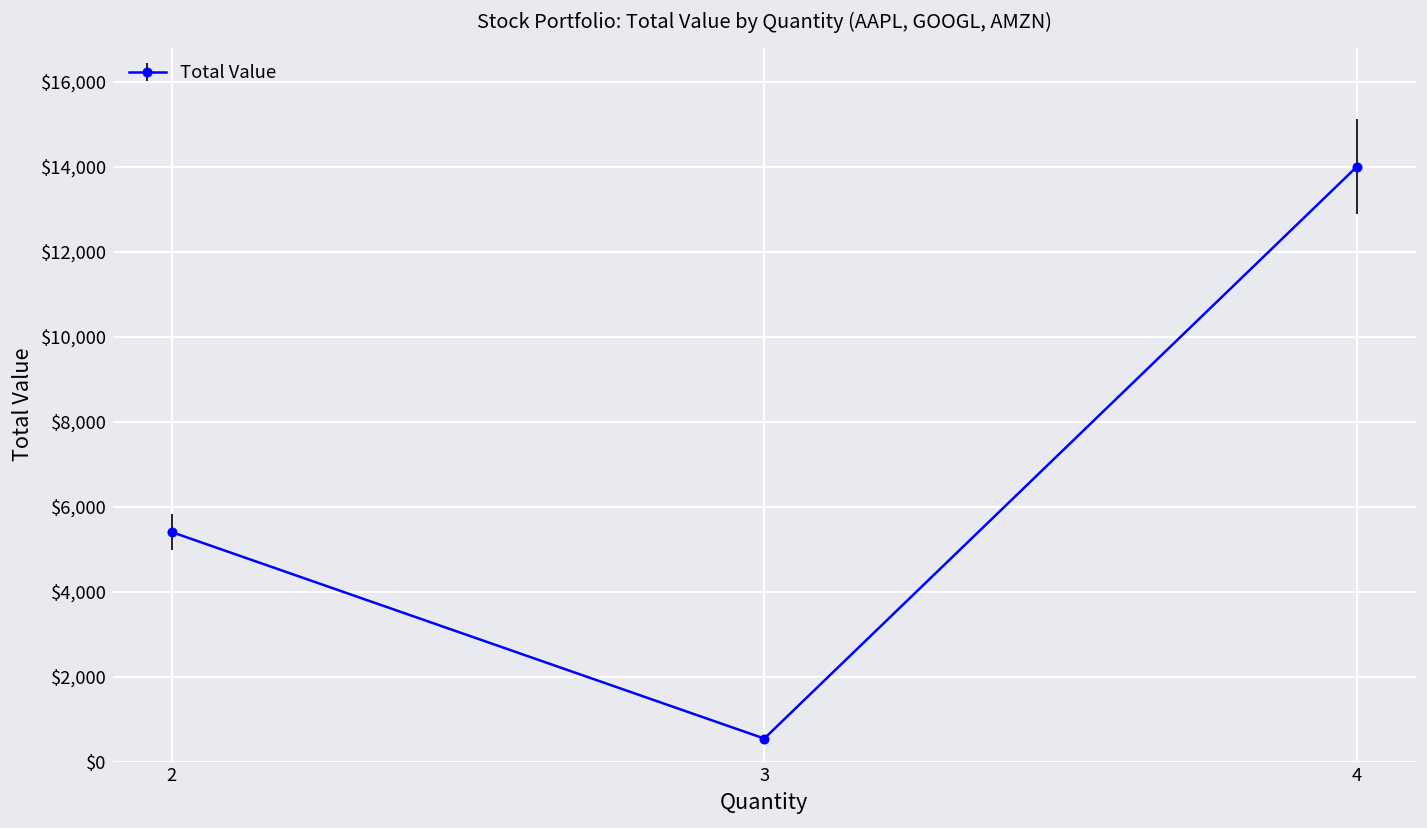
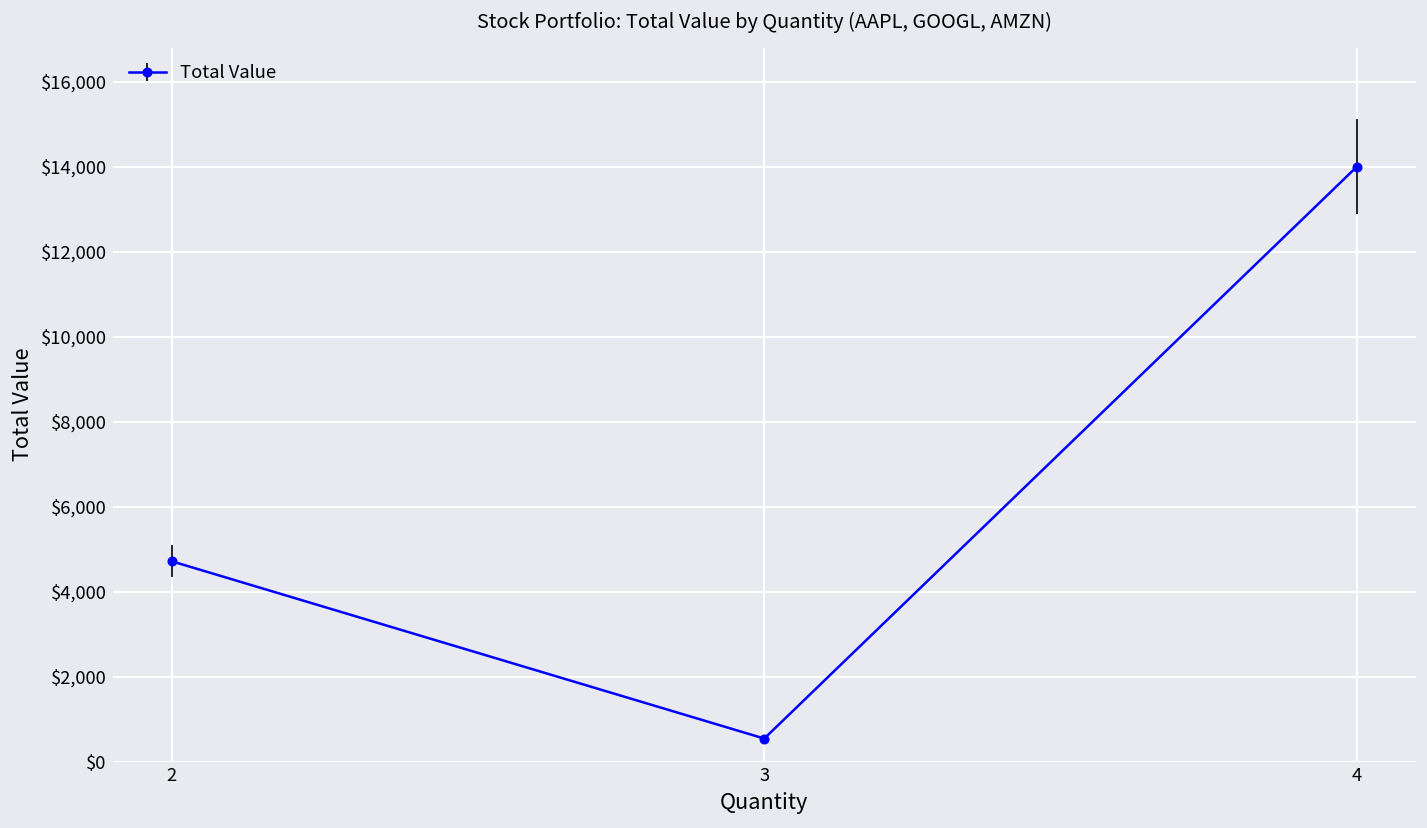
2: $5,400 -> $4,700
